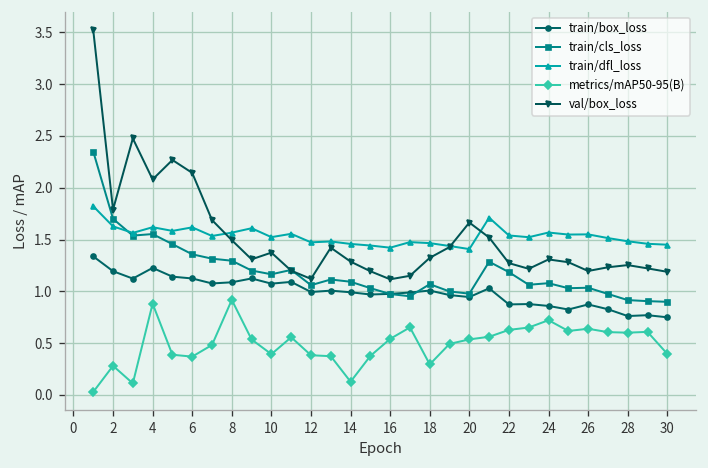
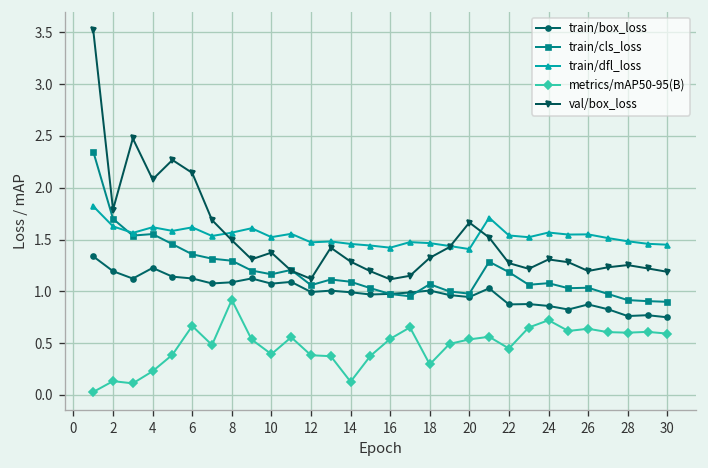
metrics/mAP50-95(B), 2: 0.3 -> 0.1
metrics/mAP50-95(B), 4: 0.9 -> 0.2
metrics/mAP50-95(B), 6: 0.4 -> 0.7
metrics/mAP50-95(B), 22: 0.6 -> 0.4
metrics/mAP50-95(B), 30: 0.4 -> 0.6
